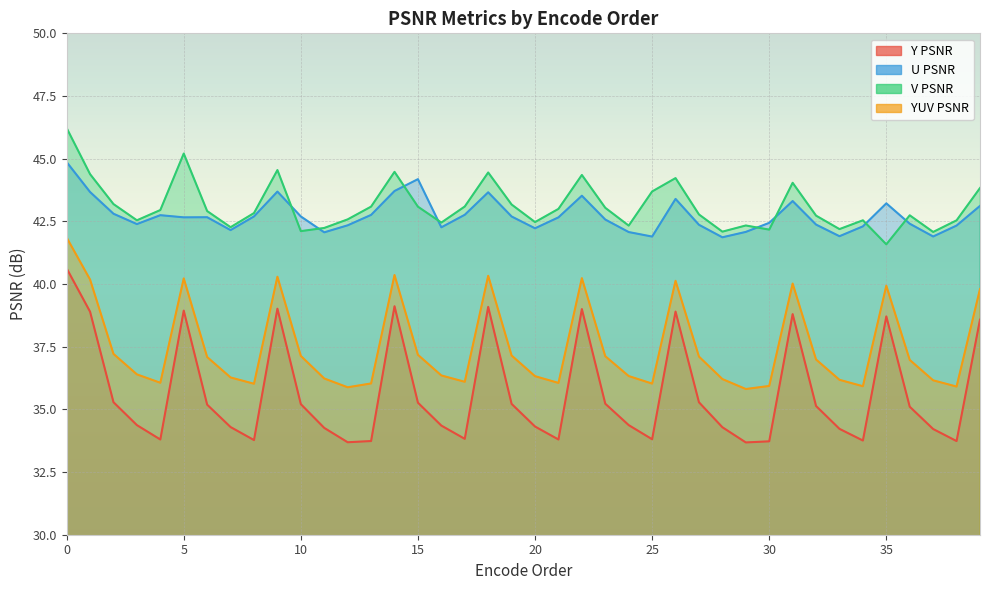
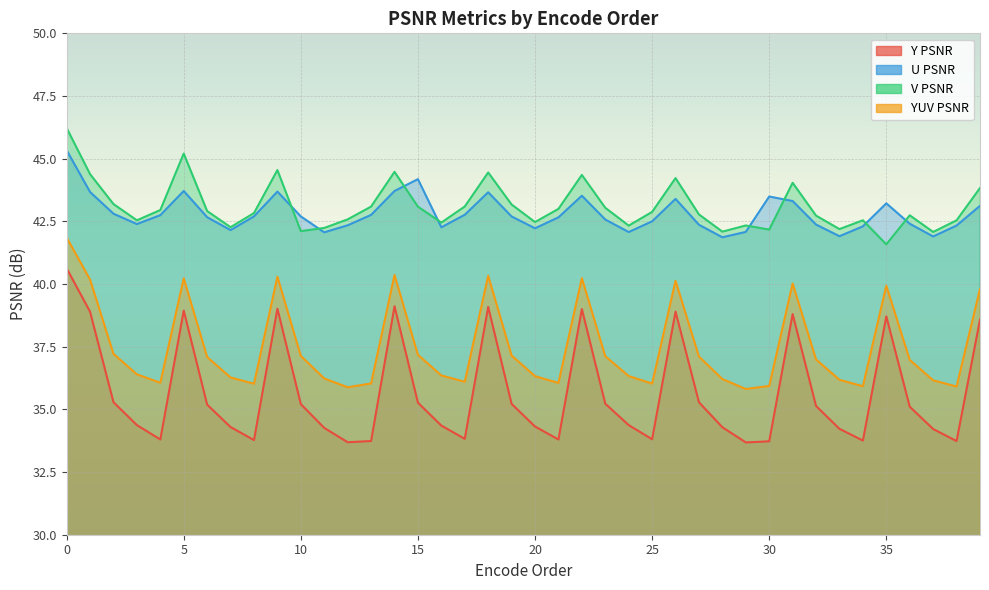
U PSNR, 0: 44.9 -> 45.3
U PSNR, 5: 42.7 -> 43.7
U PSNR, 25: 41.9 -> 42.5
V PSNR, 25: 43.7 -> 42.9
U PSNR, 30: 42.4 -> 43.5
